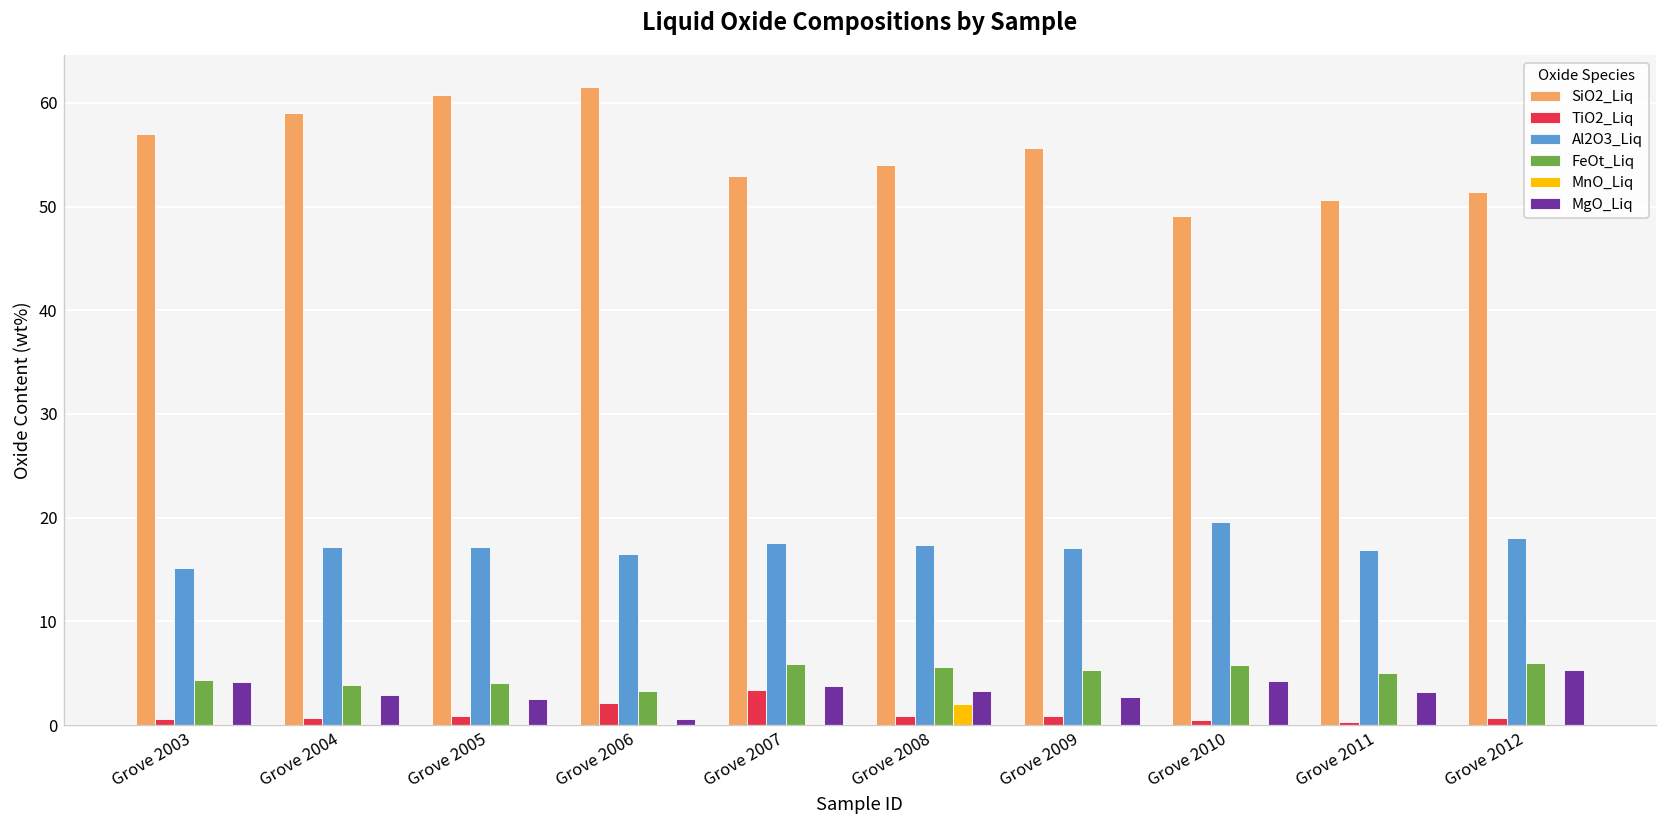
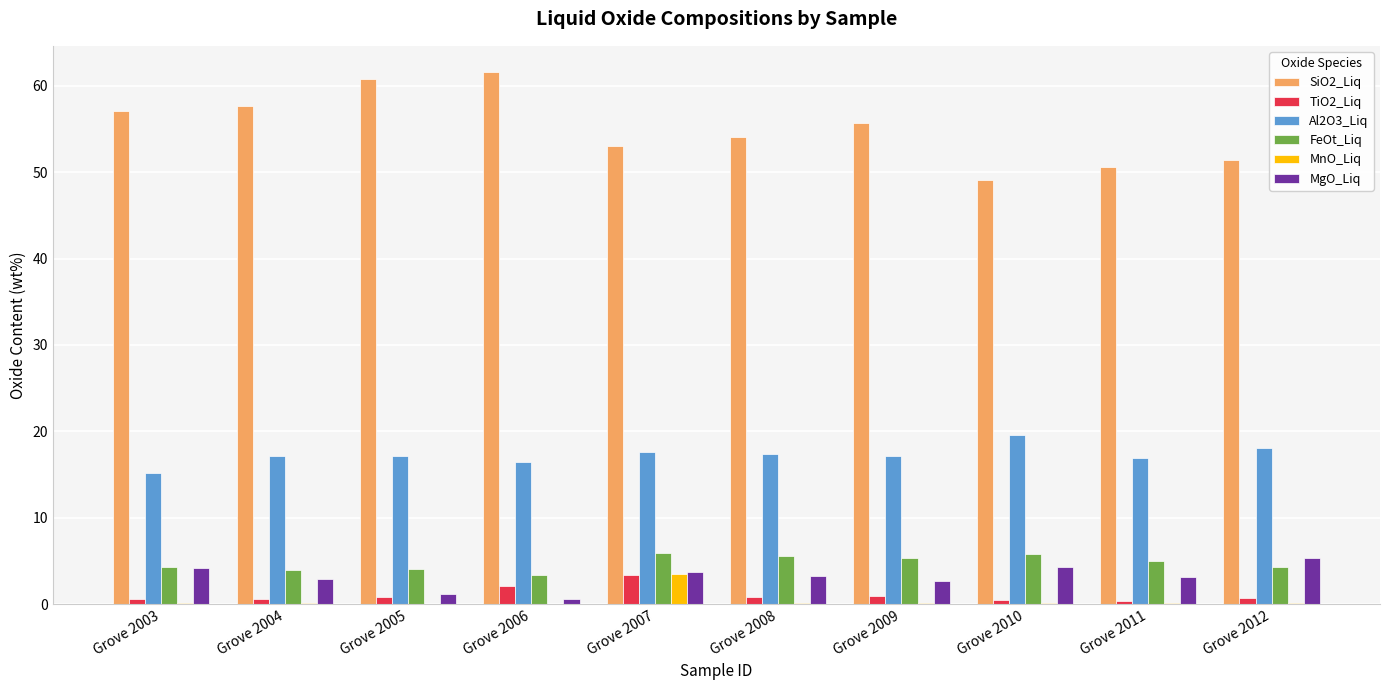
SiO2_Liq, Grove 2004: 59 -> 58
MgO_Liq, Grove 2005: 3 -> 1
MnO_Liq, Grove 2007: 0 -> 4
MnO_Liq, Grove 2008: 2 -> 0
FeOt_Liq, Grove 2012: 6 -> 4
